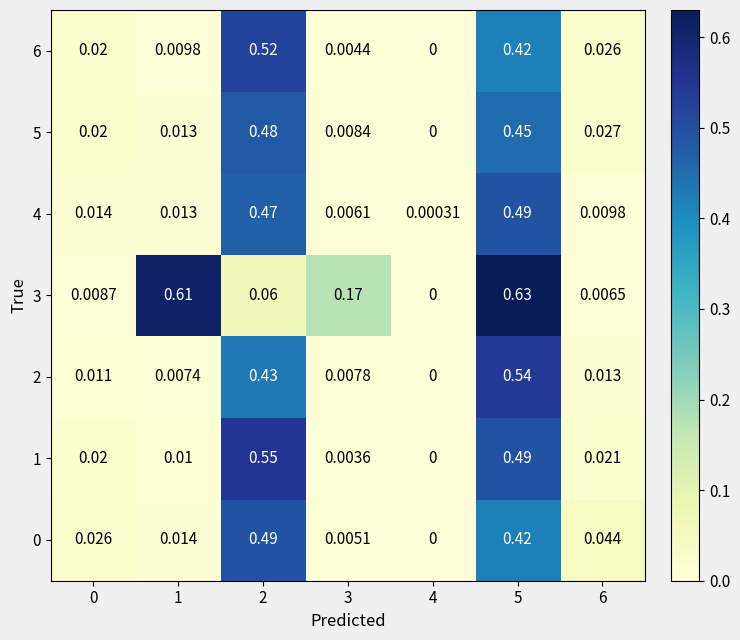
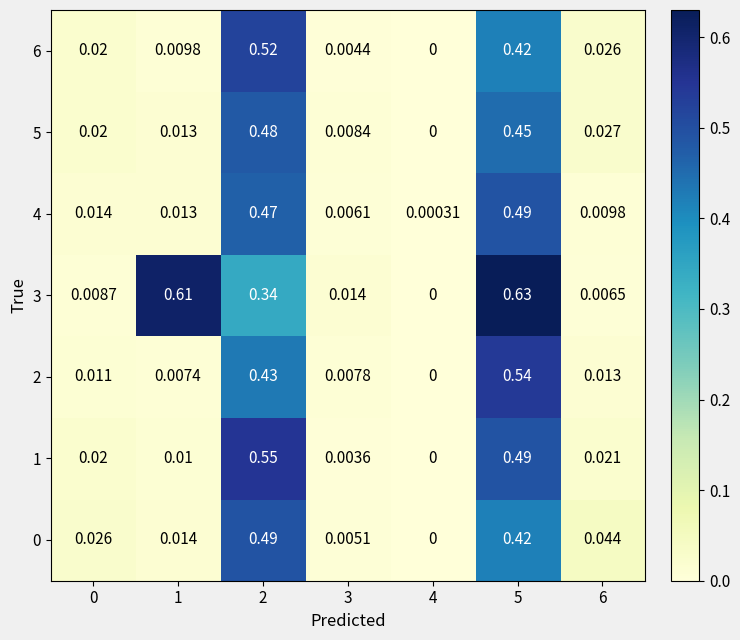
3, 2: 0.06 -> 0.34
3, 3: 0.17 -> 0.014
